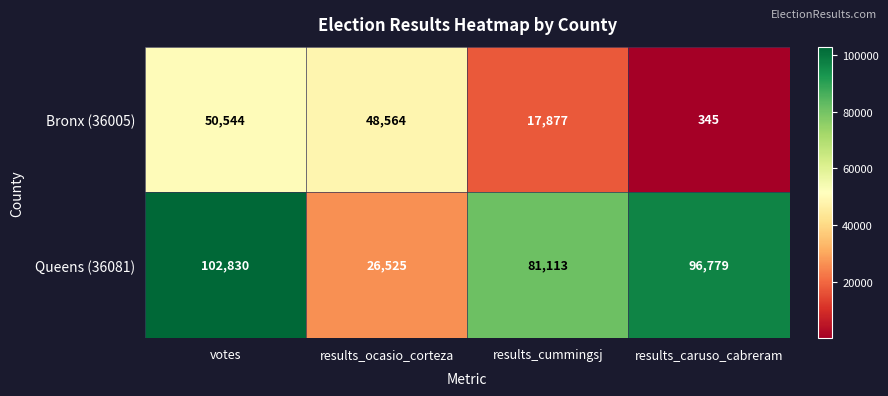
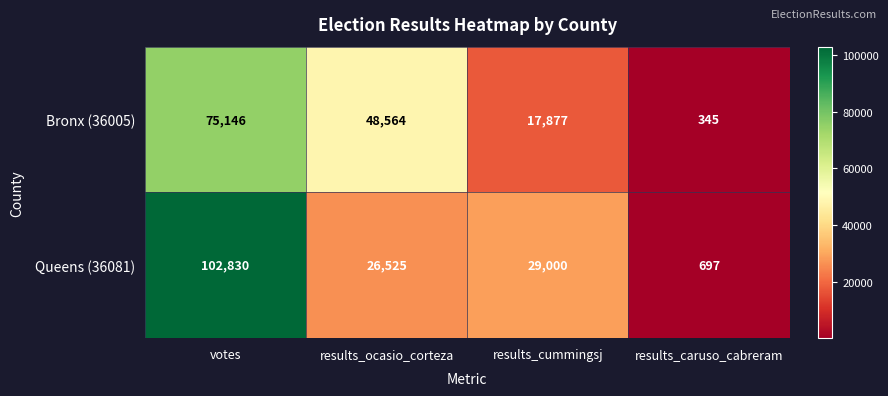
Bronx (36005), votes: 50,544 -> 75,146
Queens (36081), results_cummingsj: 81,113 -> 29,000
Queens (36081), results_caruso_cabreram: 96,779 -> 697
